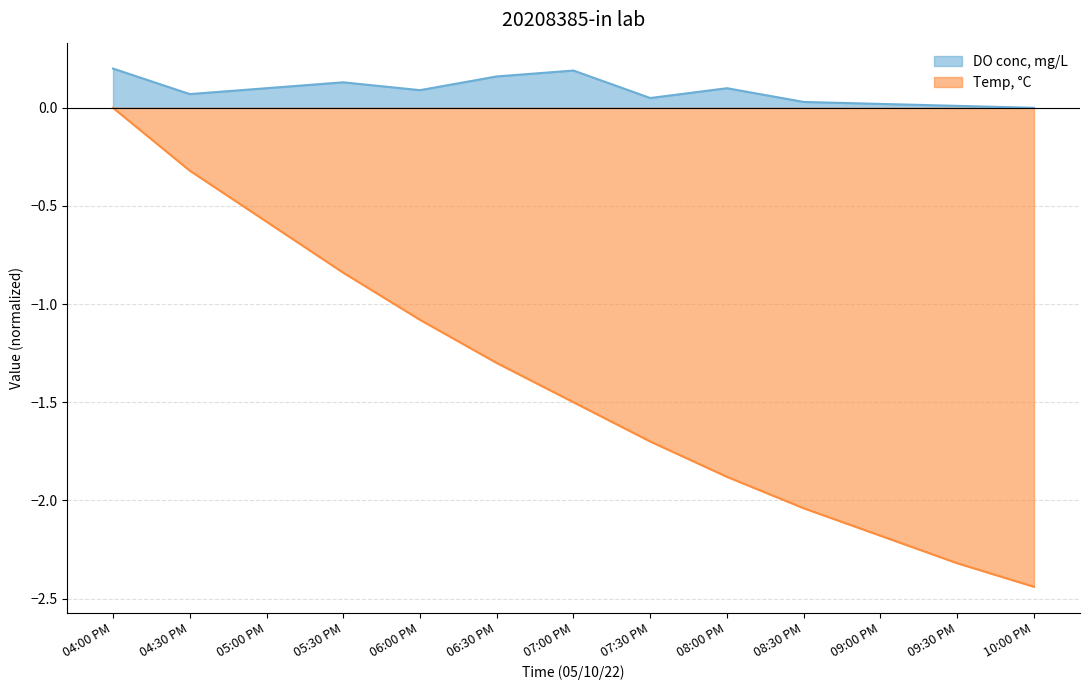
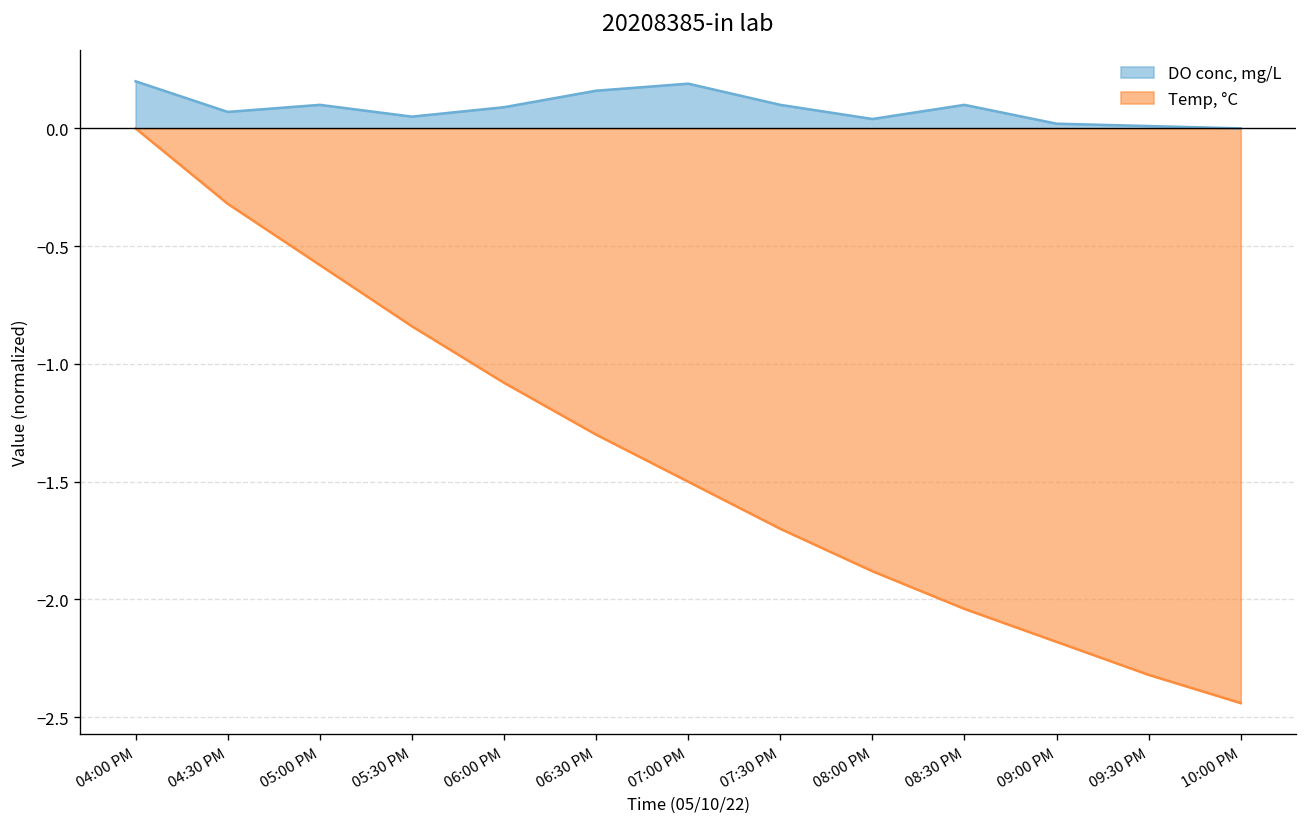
DO conc, mg/L, 05:30 PM: 0.13 -> 0.05
DO conc, mg/L, 07:30 PM: 0.05 -> 0.10
DO conc, mg/L, 08:00 PM: 0.10 -> 0.04
DO conc, mg/L, 08:30 PM: 0.03 -> 0.10
